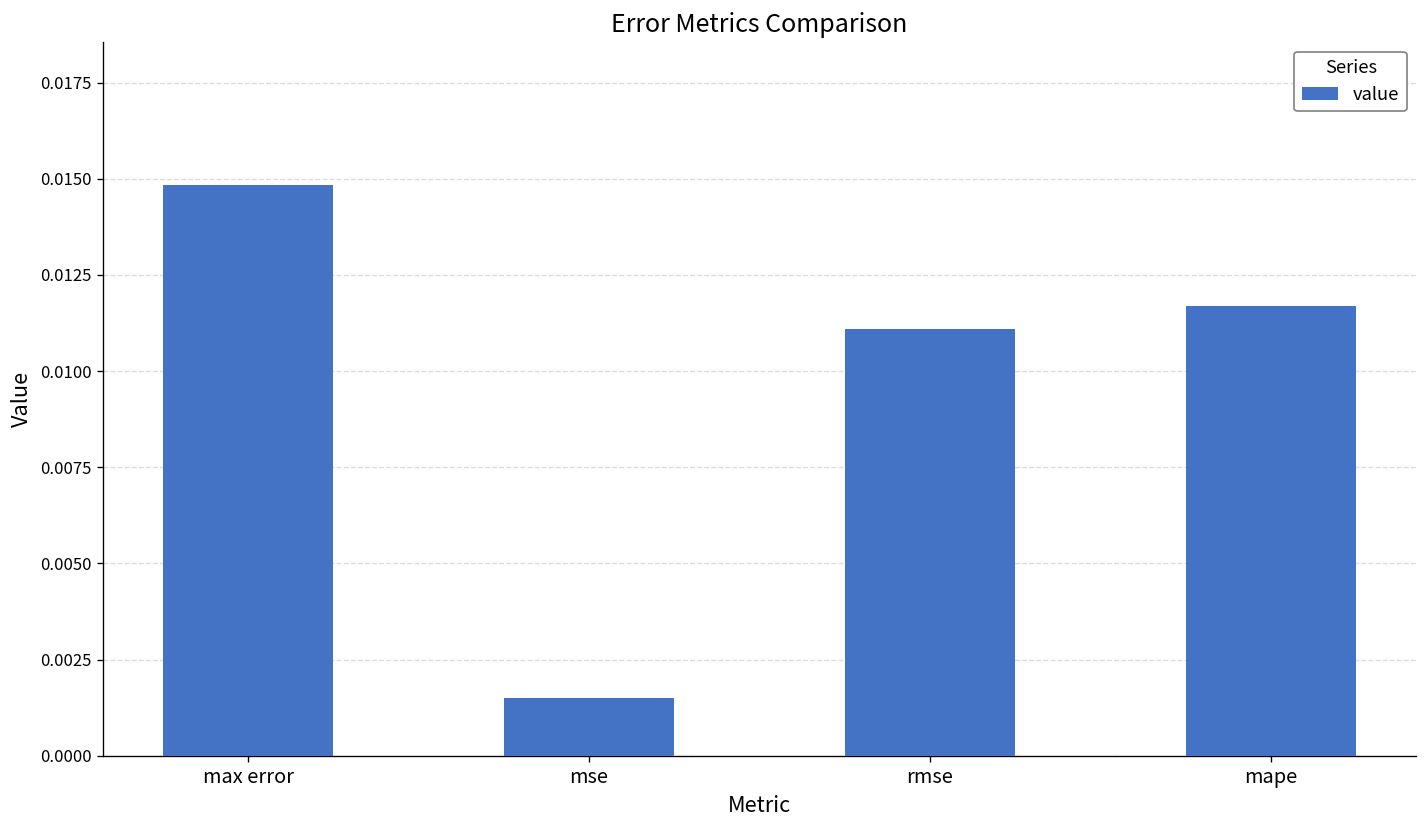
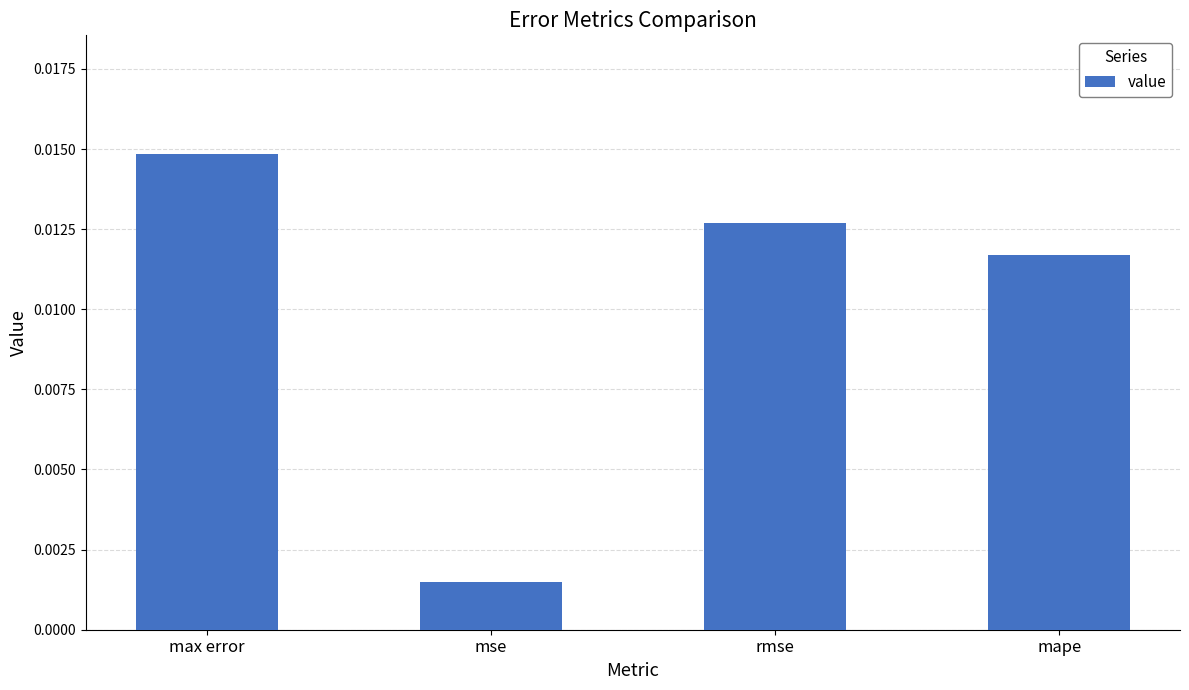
rmse: 0.0111 -> 0.0127
